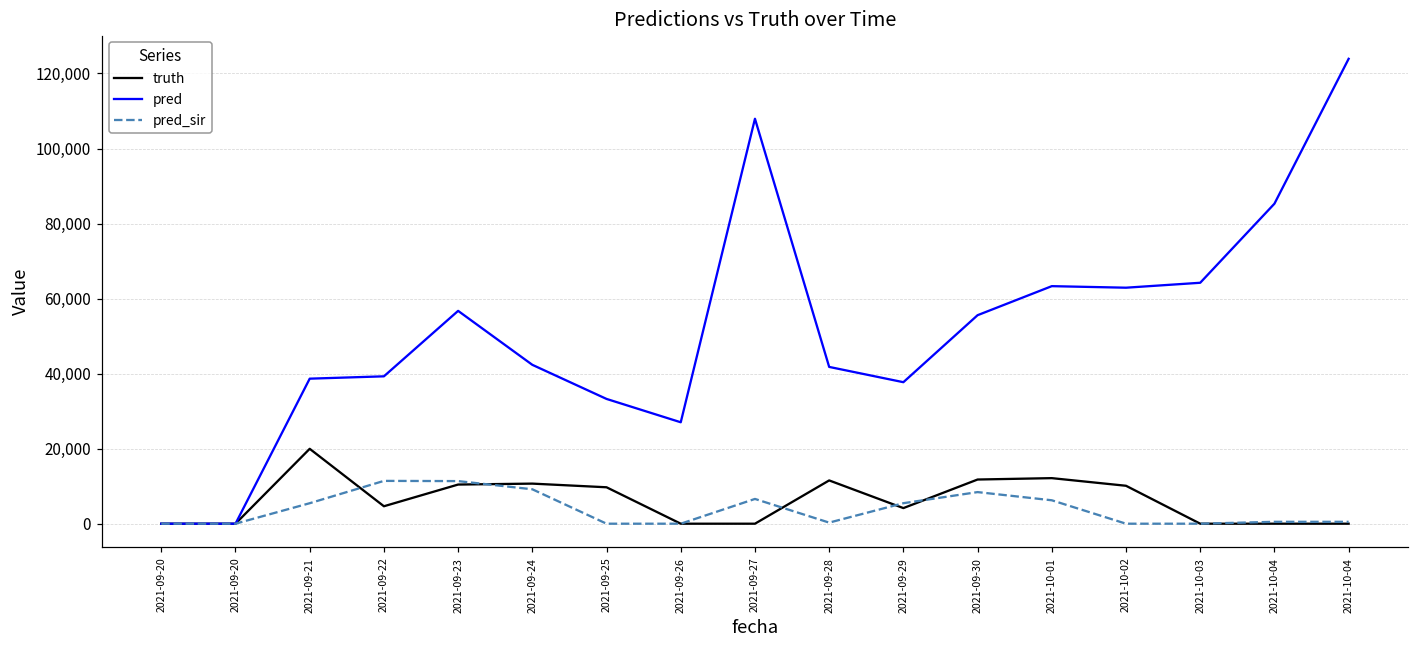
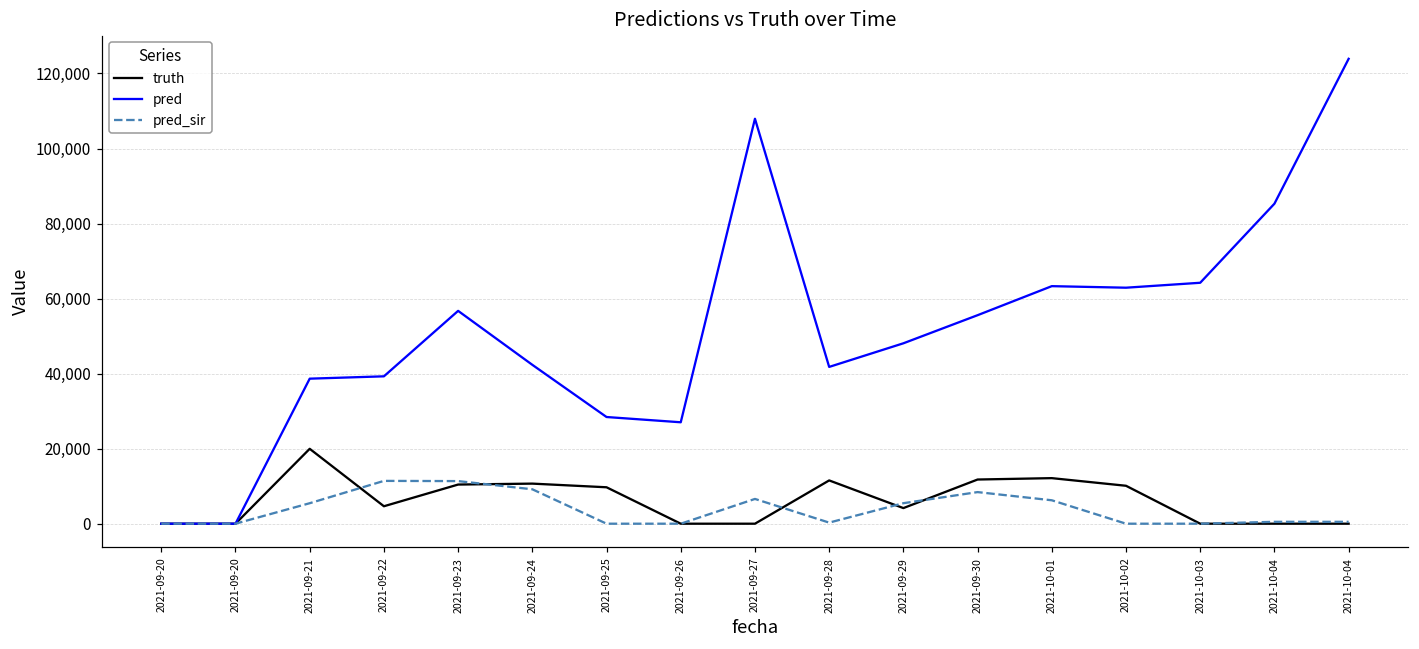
pred, 2021-09-25: 33,000 -> 28,000
pred, 2021-09-29: 38,000 -> 48,000
